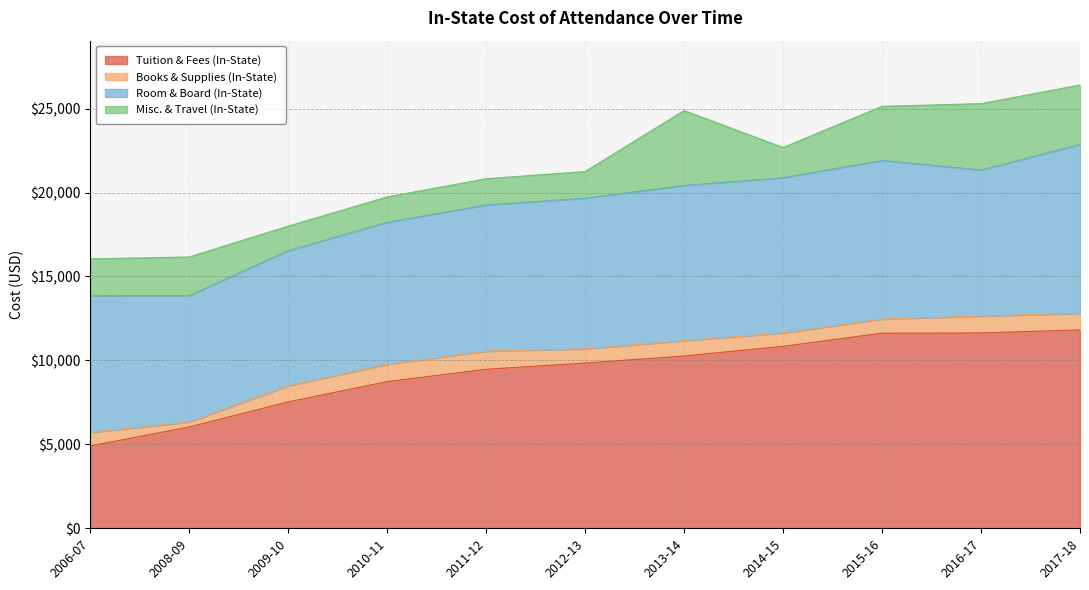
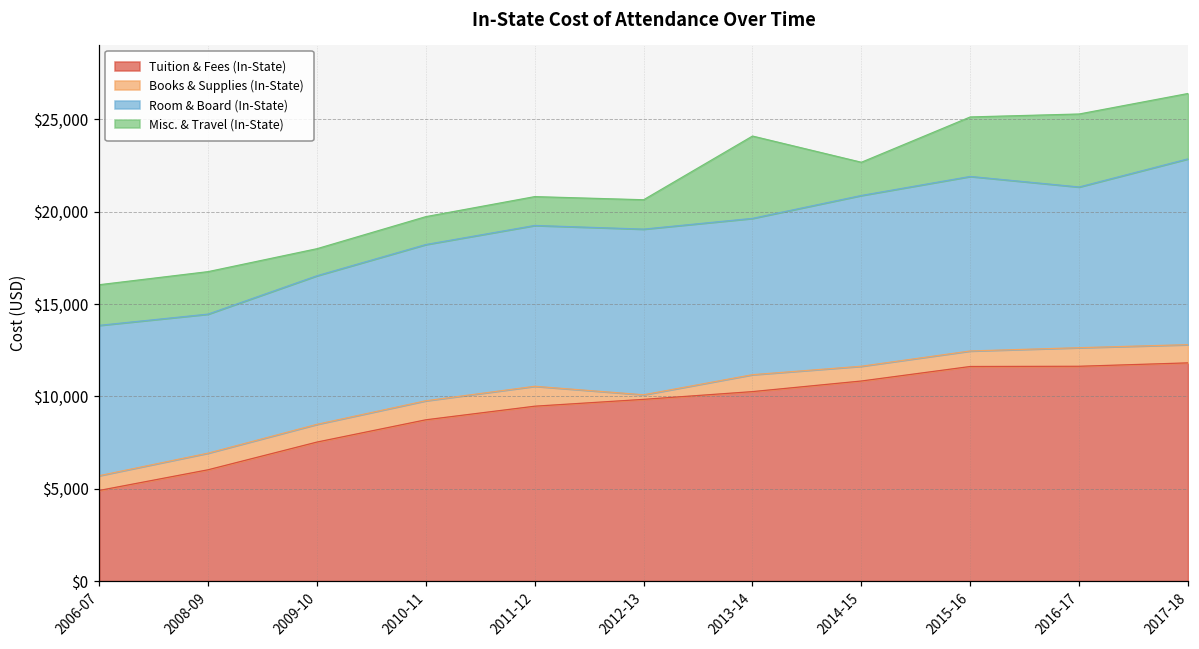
Books & Supplies (In-State), 2008-09: $300 -> $900
Books & Supplies (In-State), 2012-13: $800 -> $200
Room & Board (In-State), 2013-14: $9,200 -> $8,500
